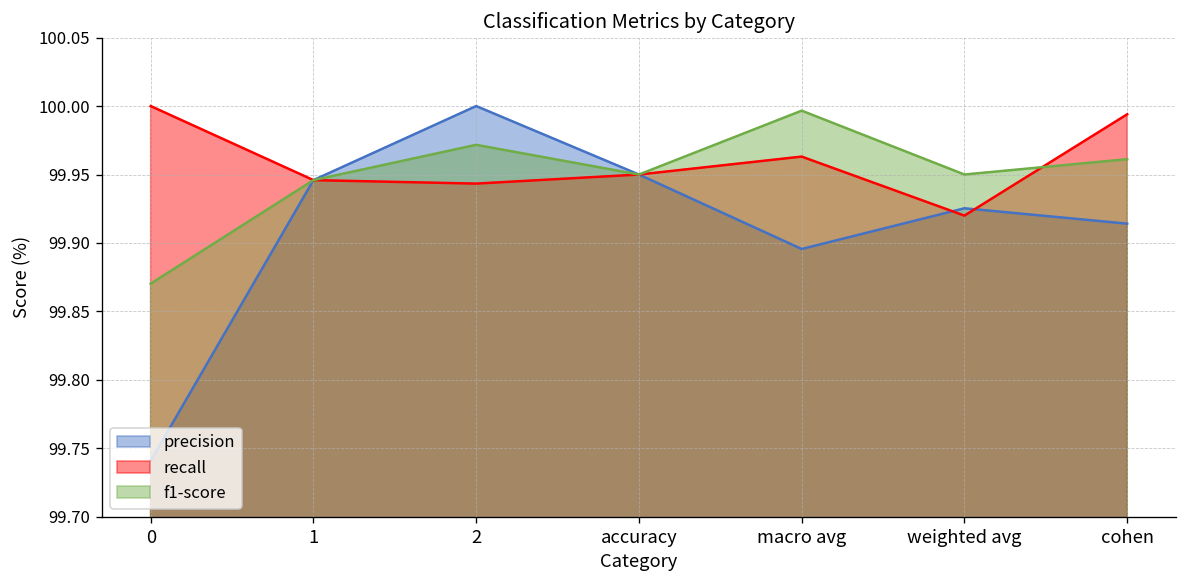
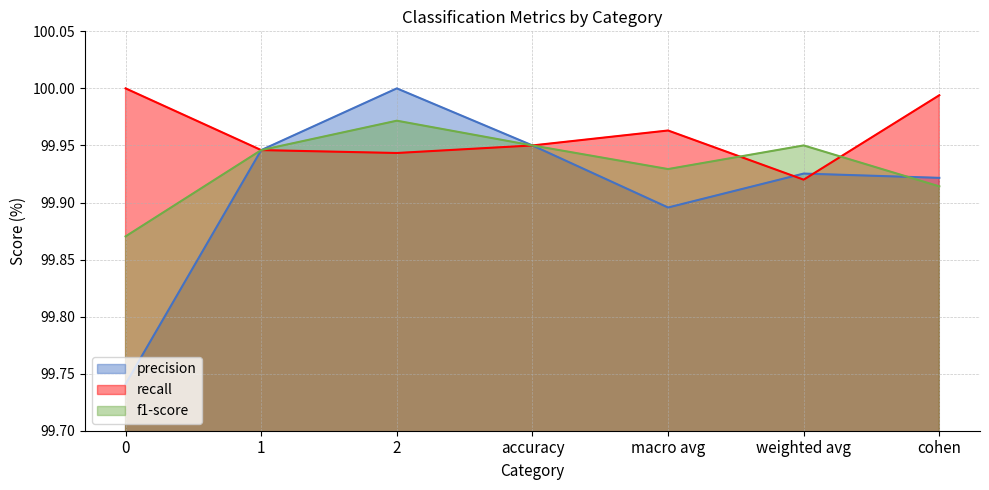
f1-score, macro avg: 99.997 -> 99.929
precision, cohen: 99.914 -> 99.922
f1-score, cohen: 99.961 -> 99.914
